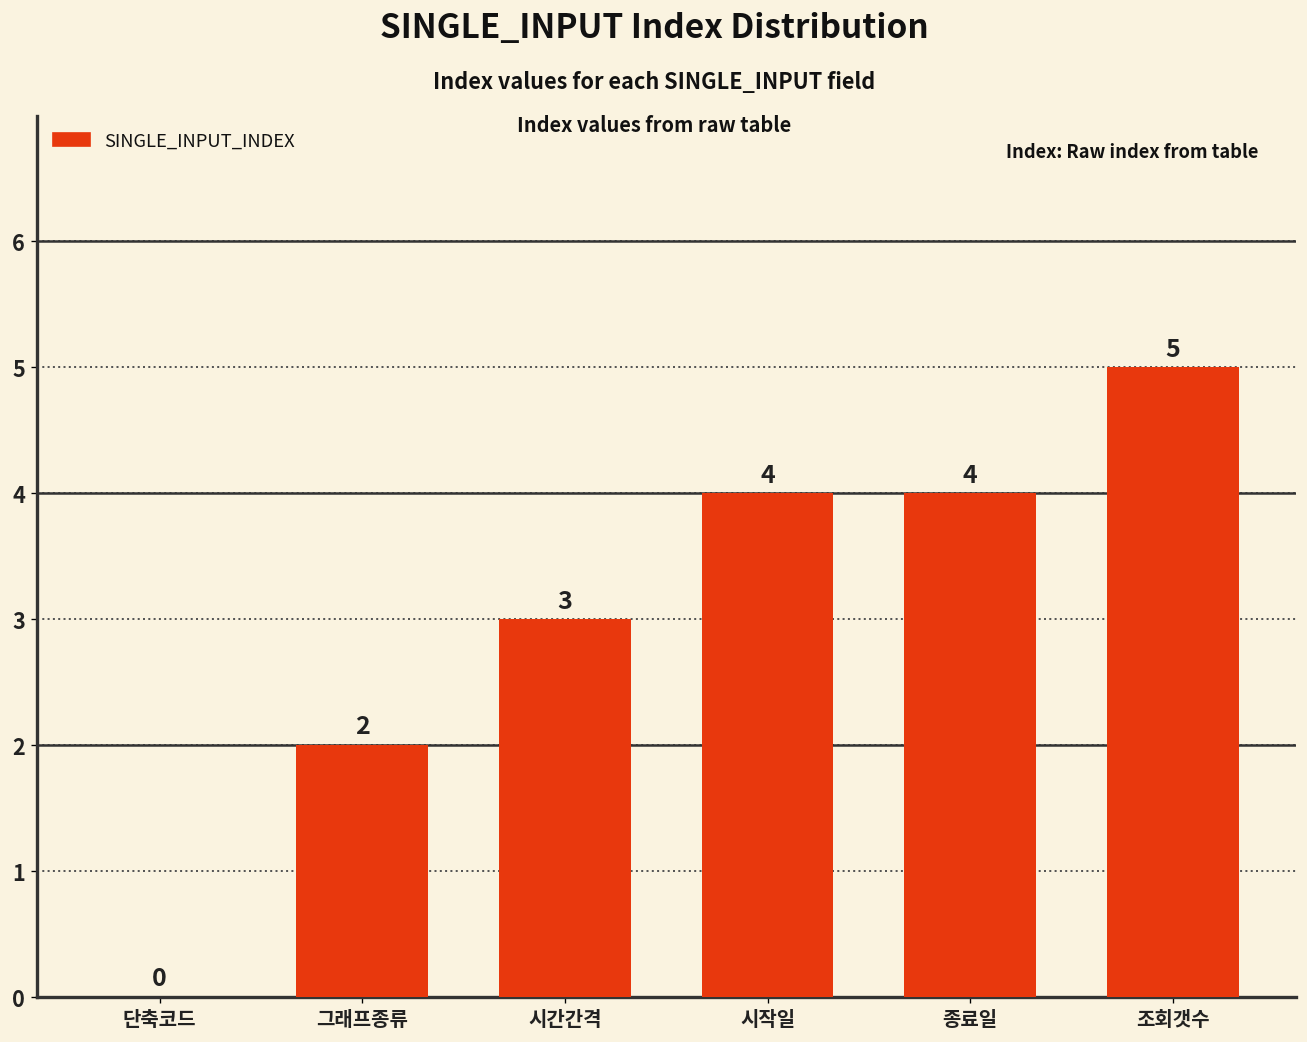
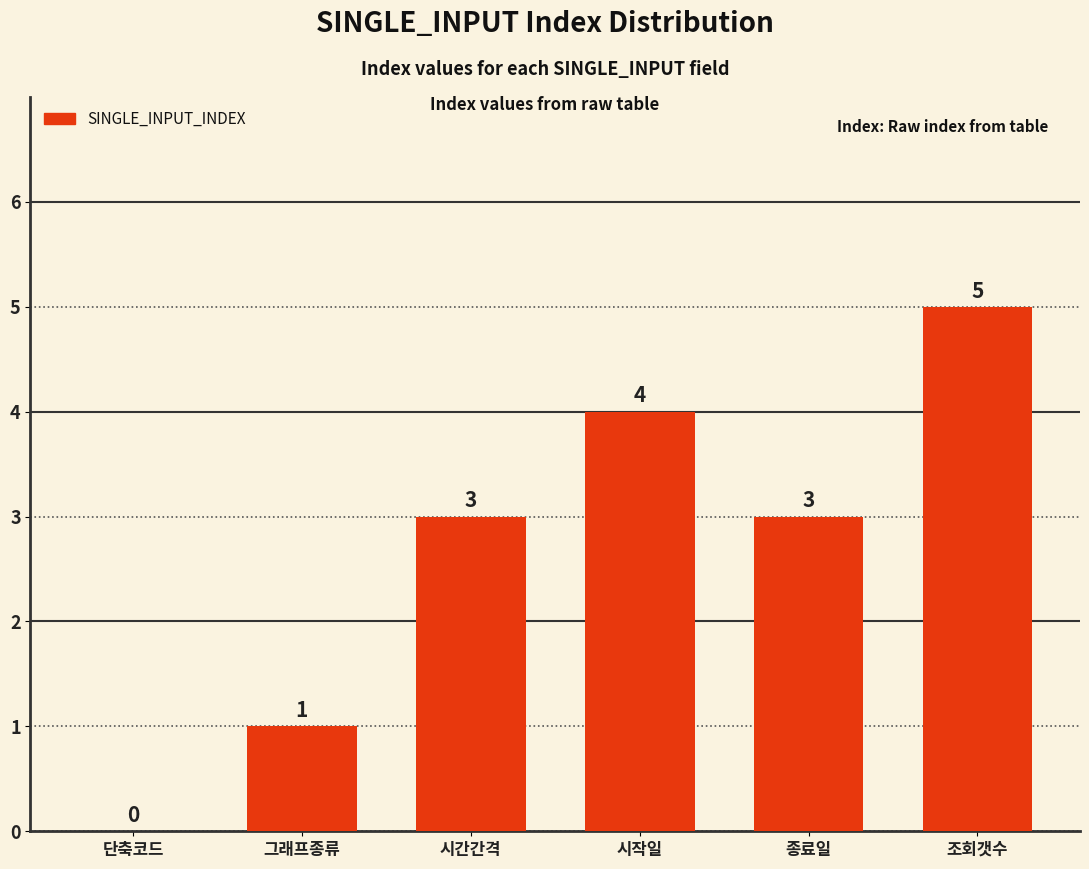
그래프종류: 2 -> 1
종료일: 4 -> 3
